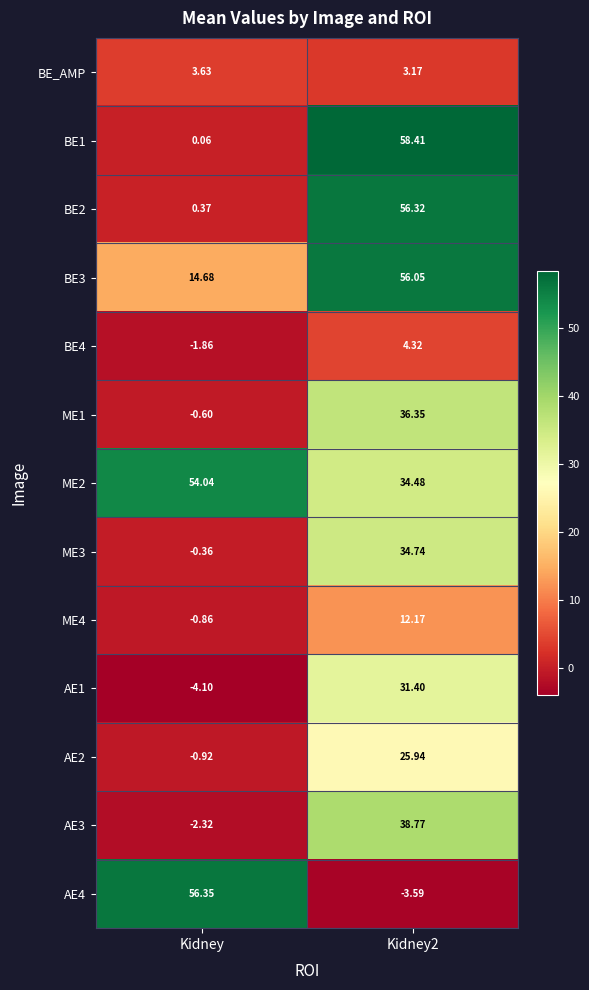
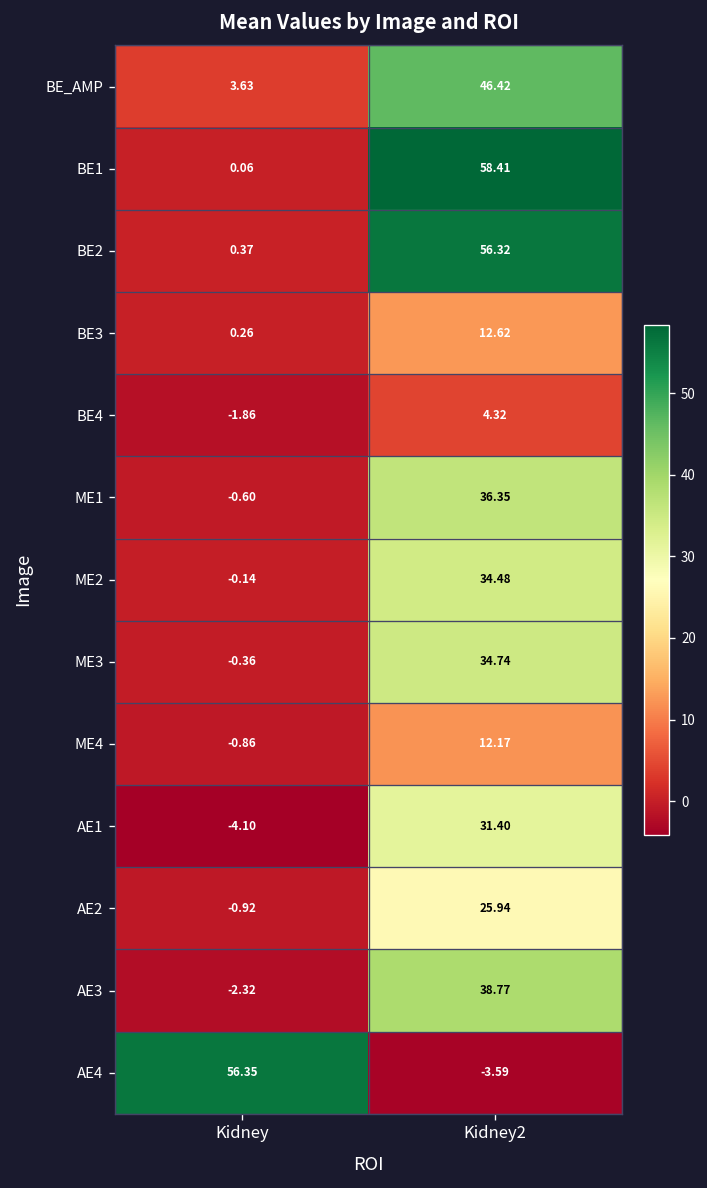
BE_AMP, Kidney2: 3.17 -> 46.42
BE3, Kidney: 14.68 -> 0.26
BE3, Kidney2: 56.05 -> 12.62
ME2, Kidney: 54.04 -> -0.14
